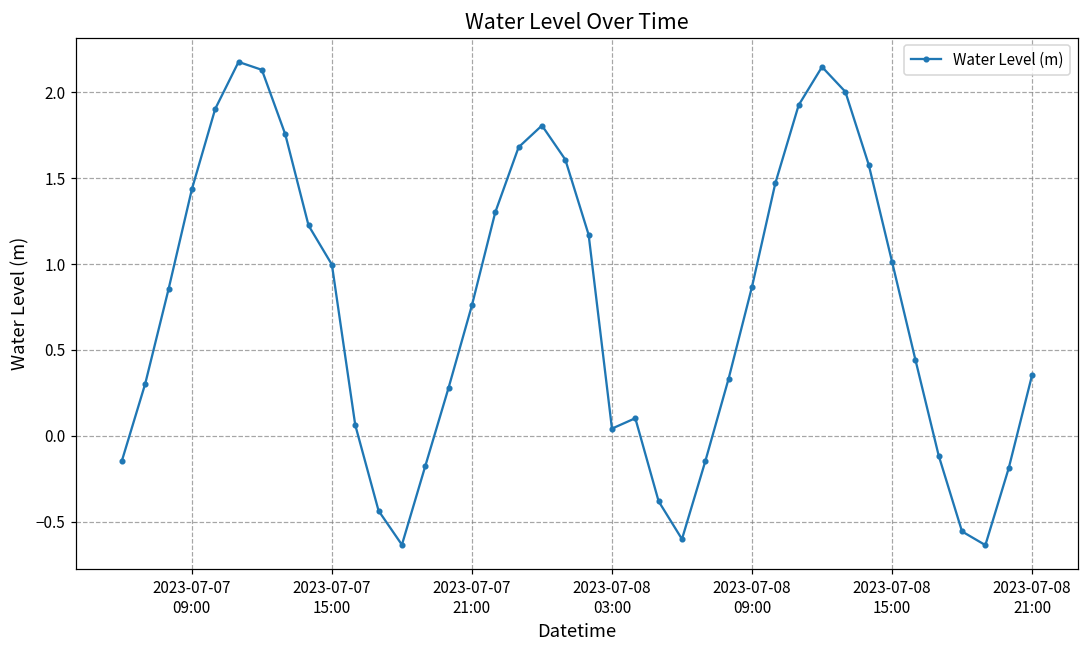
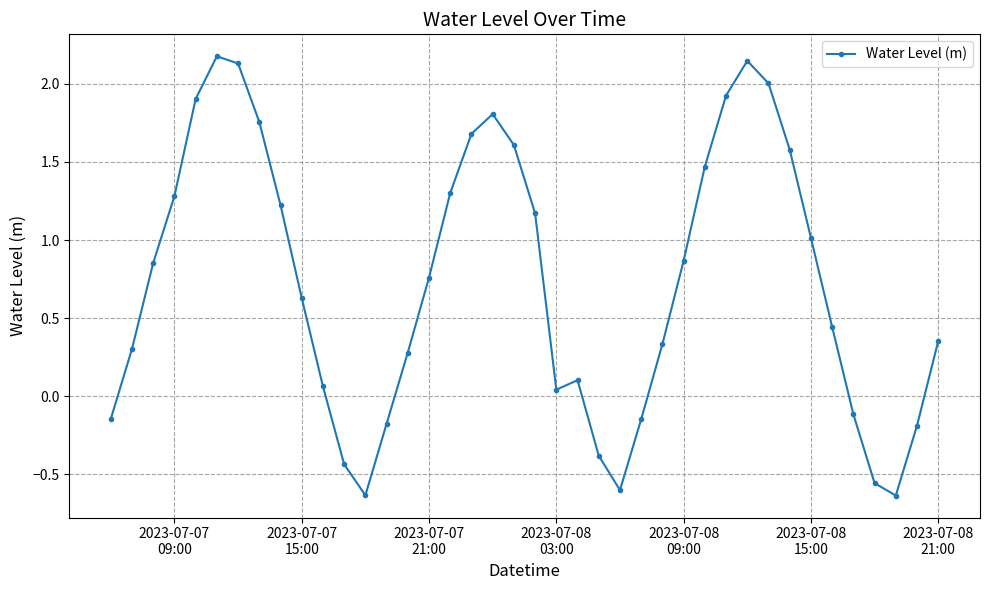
2023-07-07 09:00: 1.44 -> 1.28
2023-07-07 15:00: 1.00 -> 0.63
